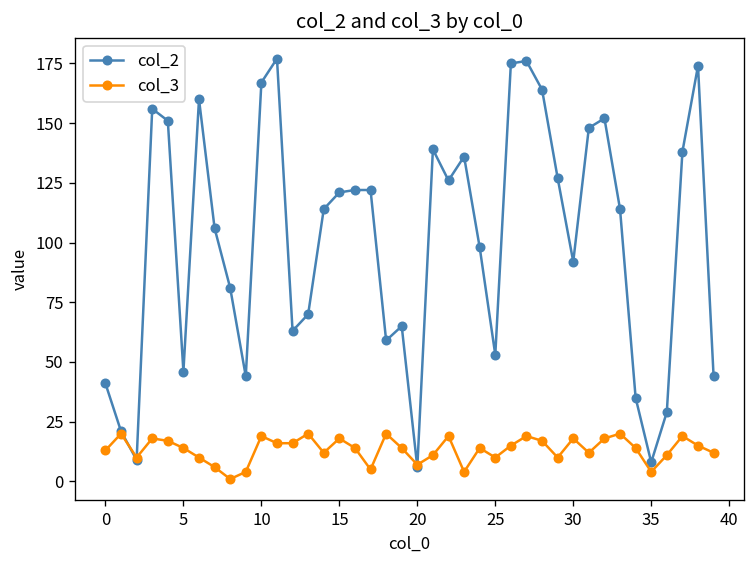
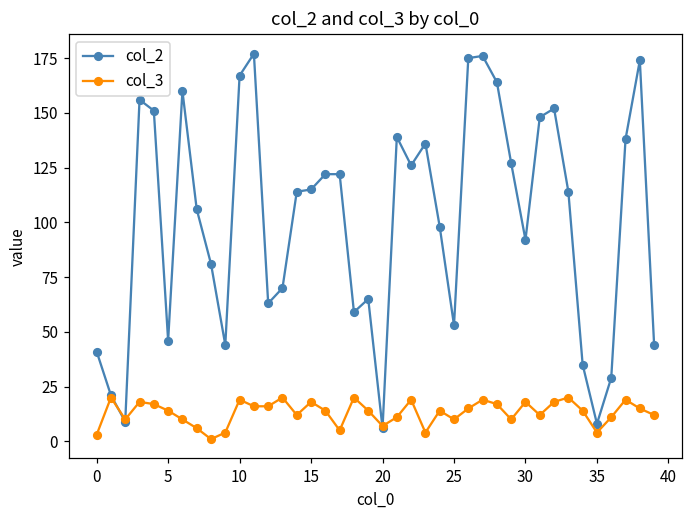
col_3, 0: 13 -> 3
col_2, 15: 121 -> 115
